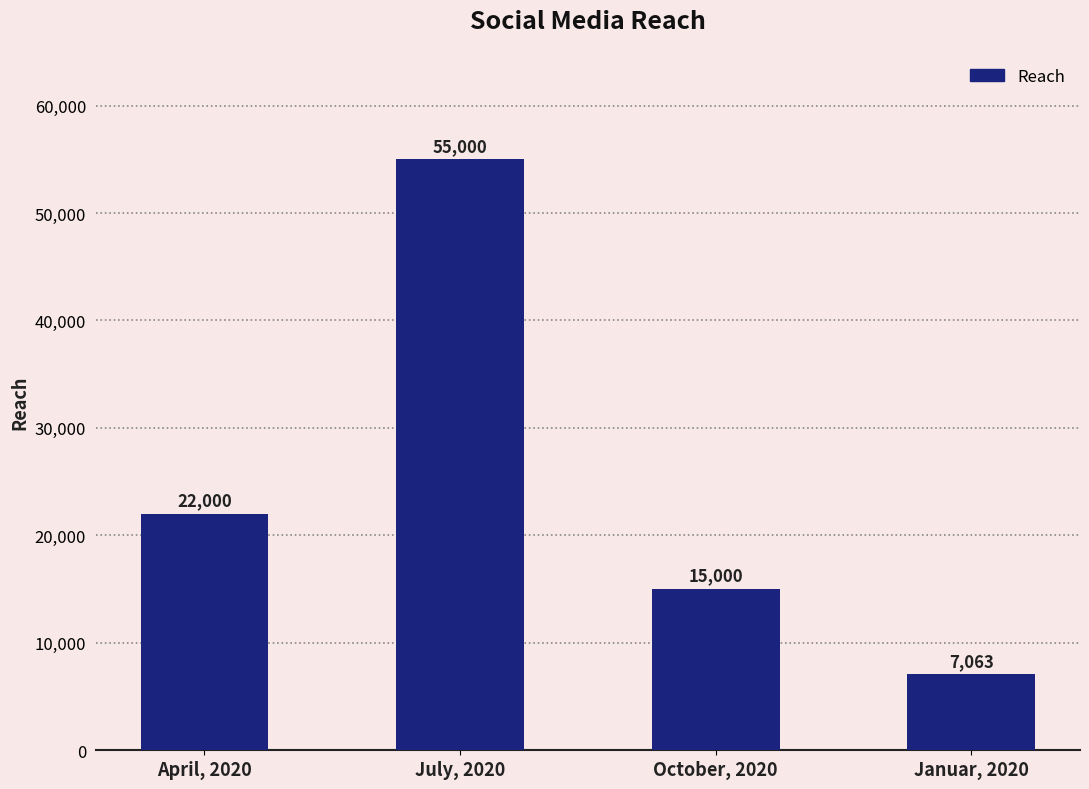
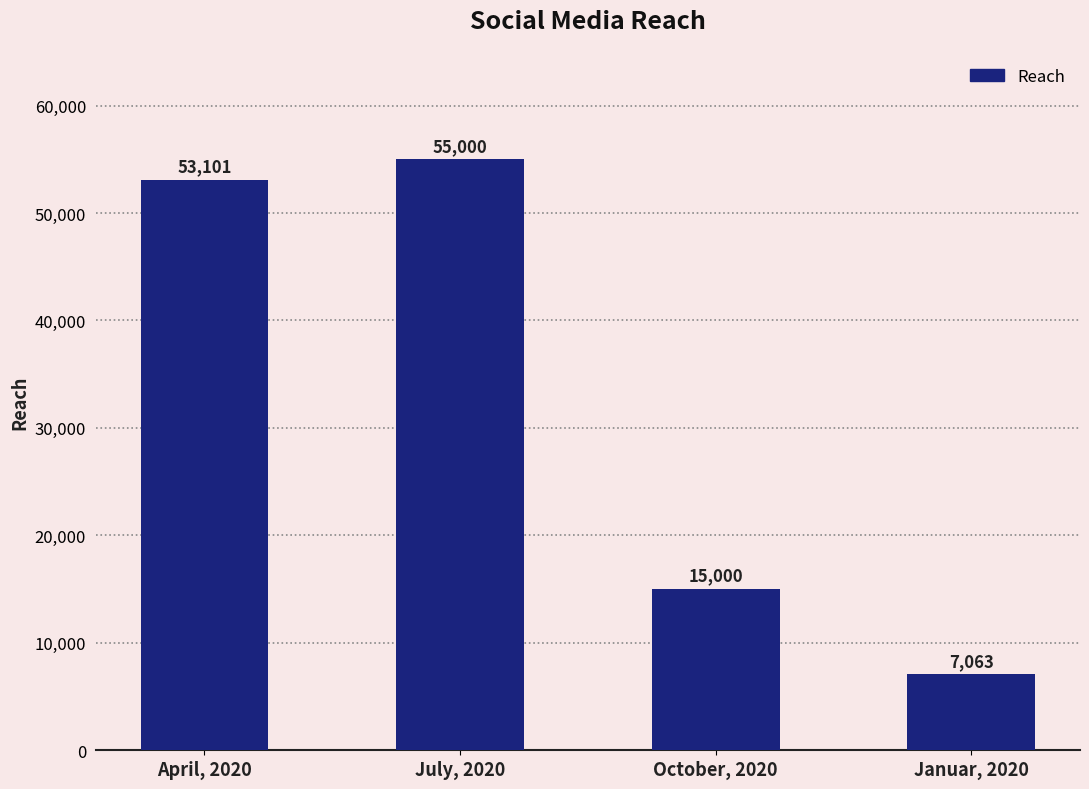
April, 2020: 22,000 -> 53,101
